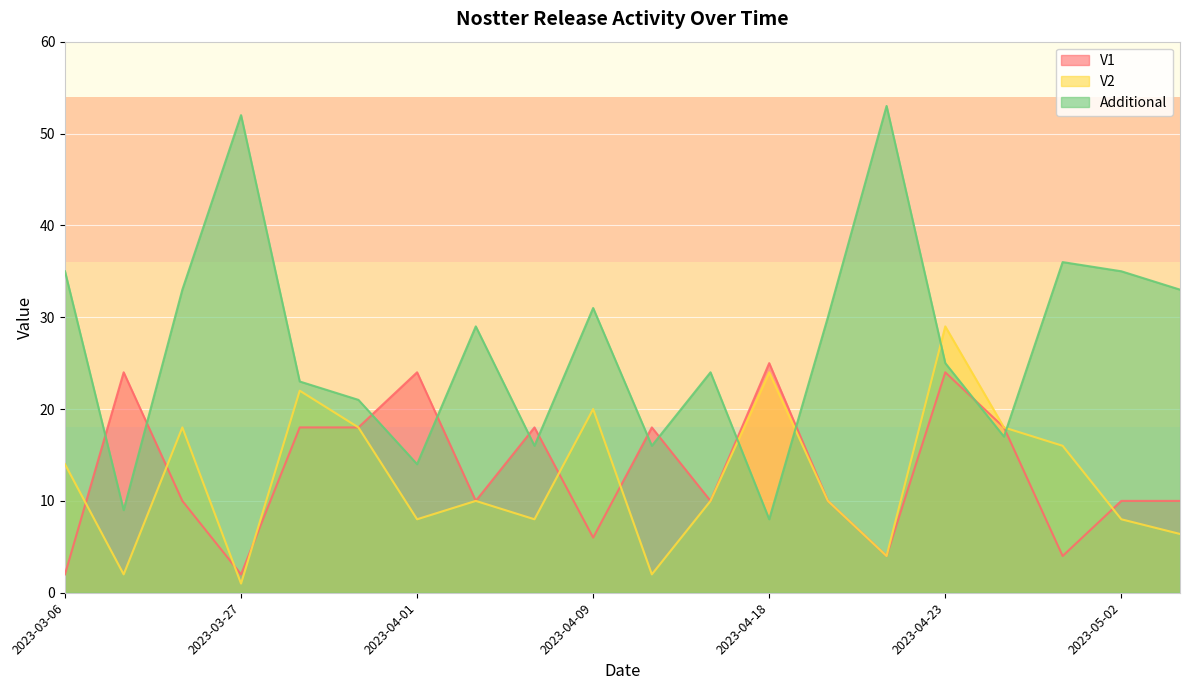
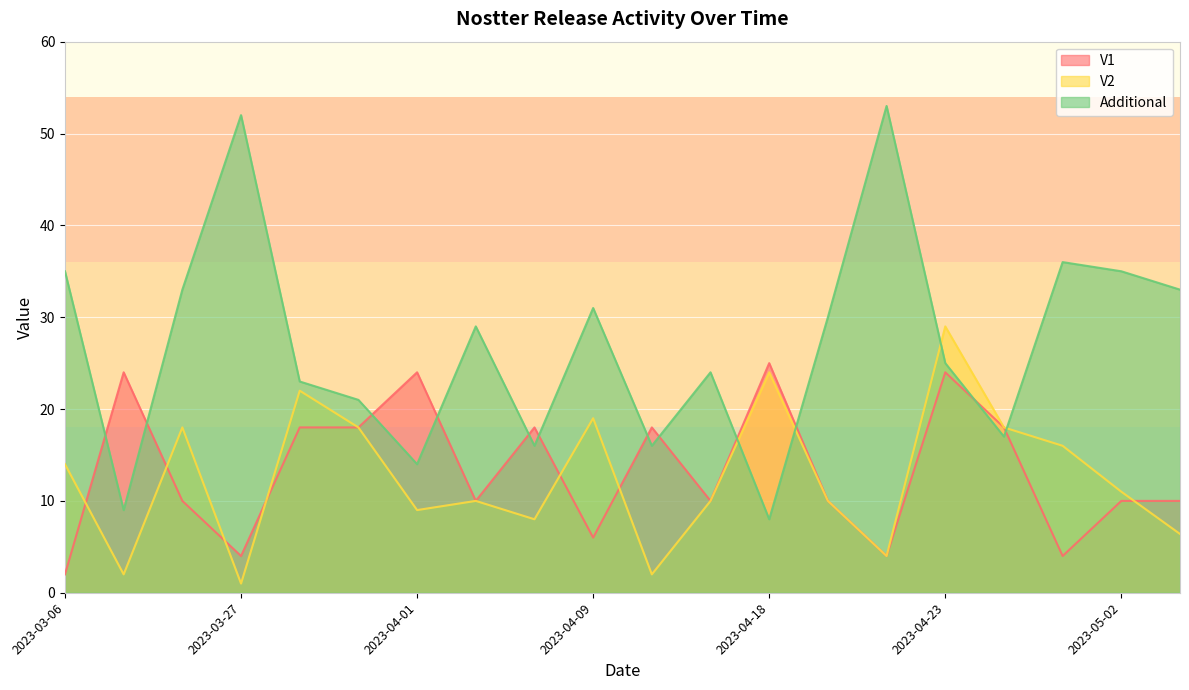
V1, 2023-03-27: 2 -> 4
V2, 2023-04-01: 8 -> 9
V2, 2023-04-09: 20 -> 19
V2, 2023-05-02: 8 -> 11
